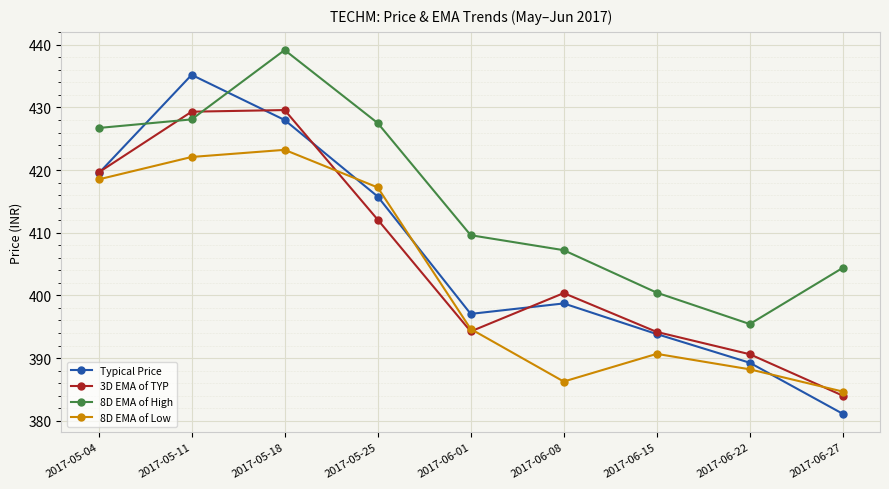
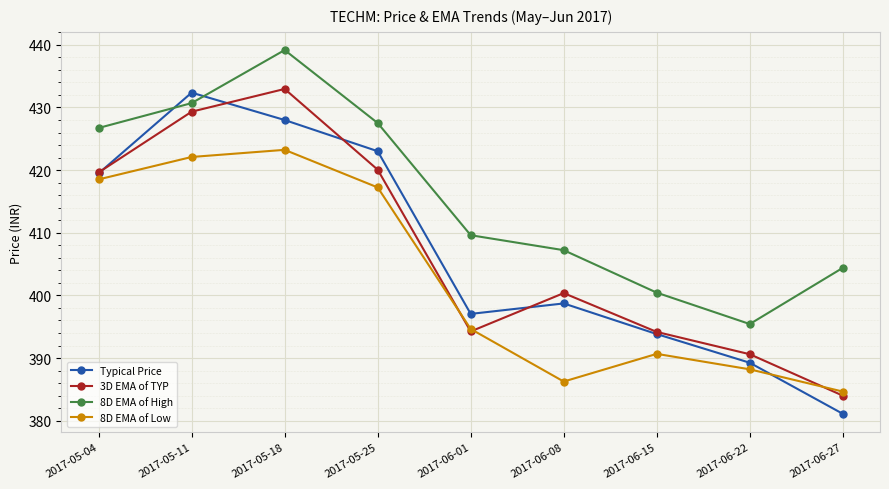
Typical Price, 2017-05-11: 435 -> 432
8D EMA of High, 2017-05-11: 428 -> 431
3D EMA of TYP, 2017-05-18: 430 -> 433
Typical Price, 2017-05-25: 416 -> 423
3D EMA of TYP, 2017-05-25: 412 -> 420
